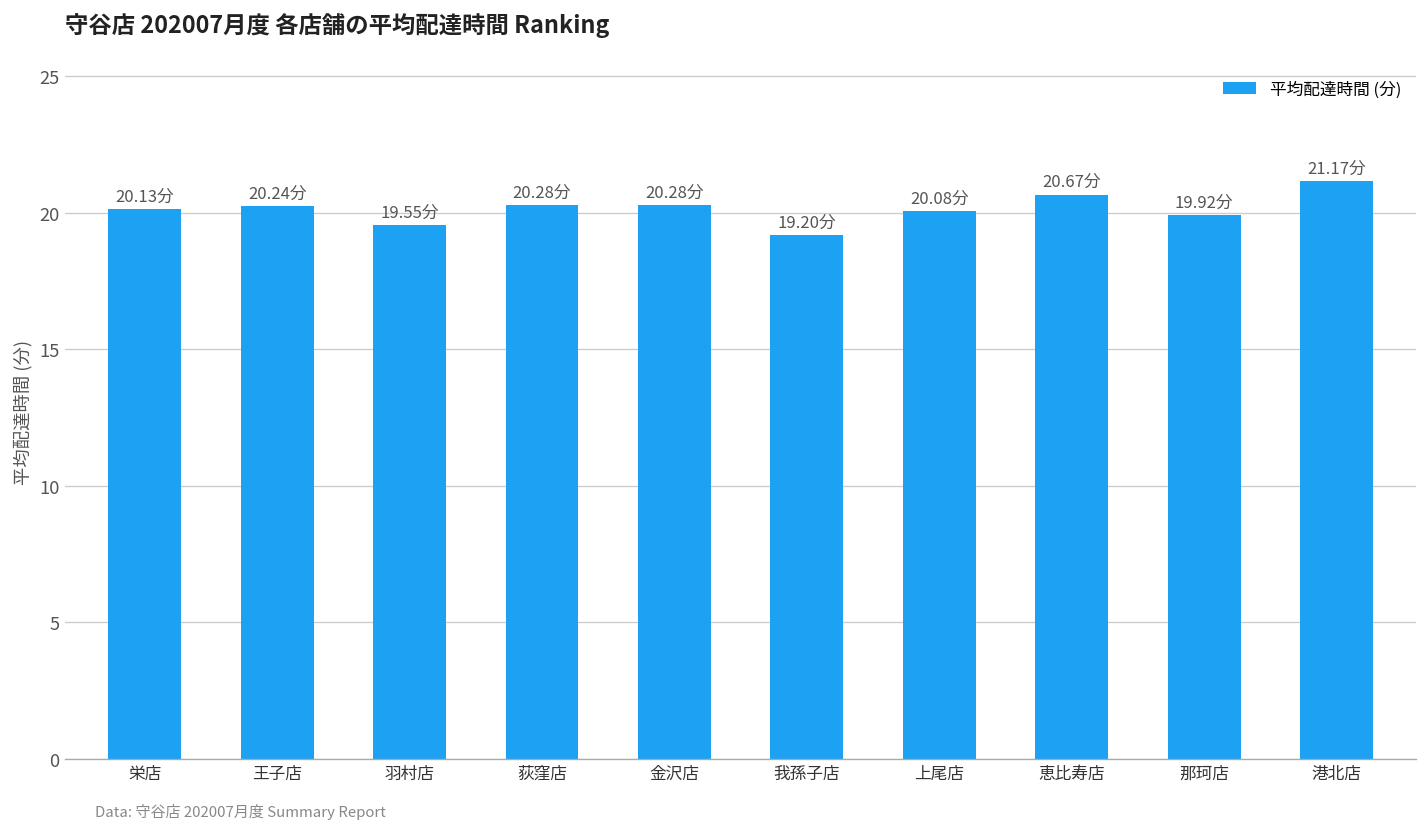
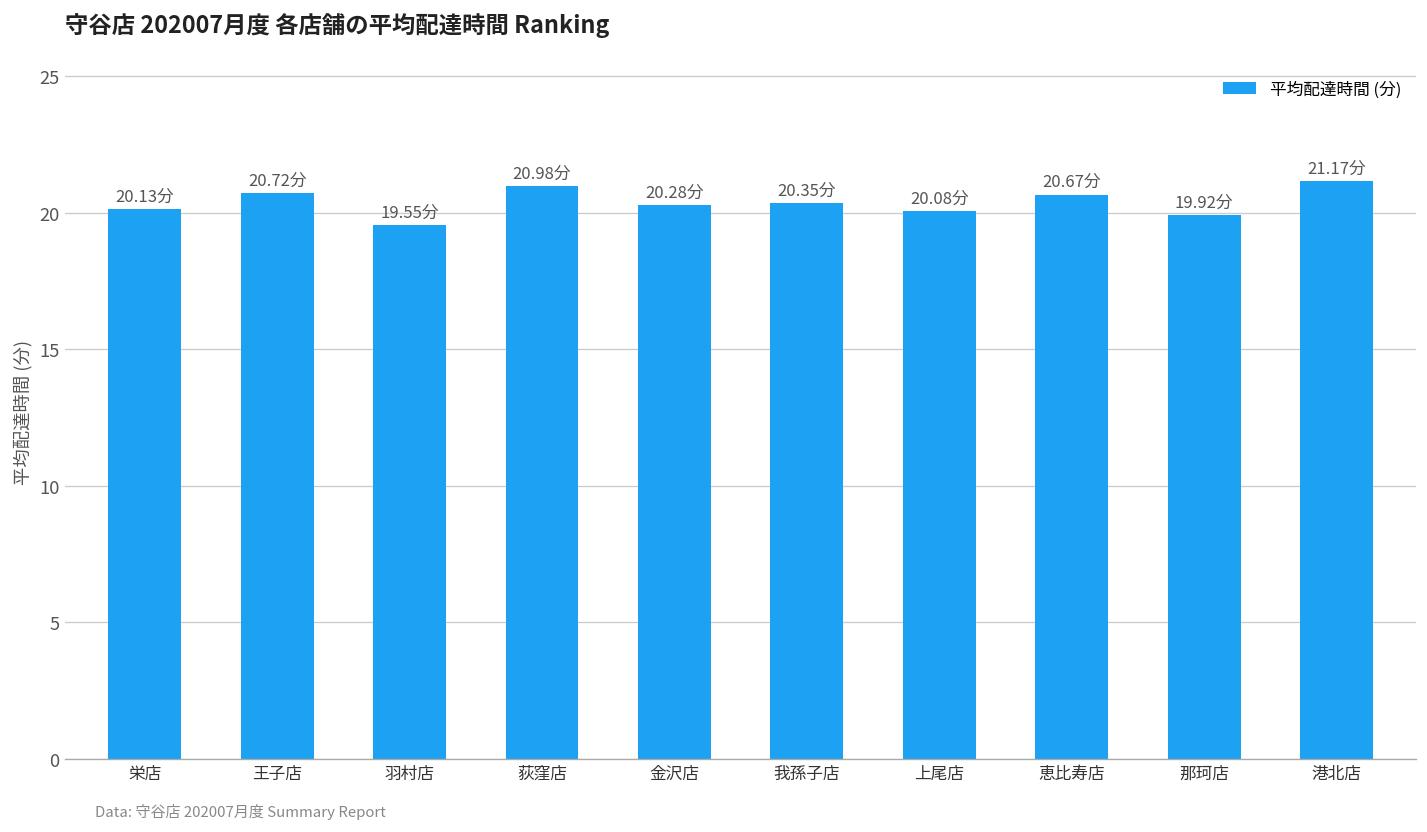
王子店: 20.24分 -> 20.72分
荻窪店: 20.28分 -> 20.98分
我孫子店: 19.20分 -> 20.35分
